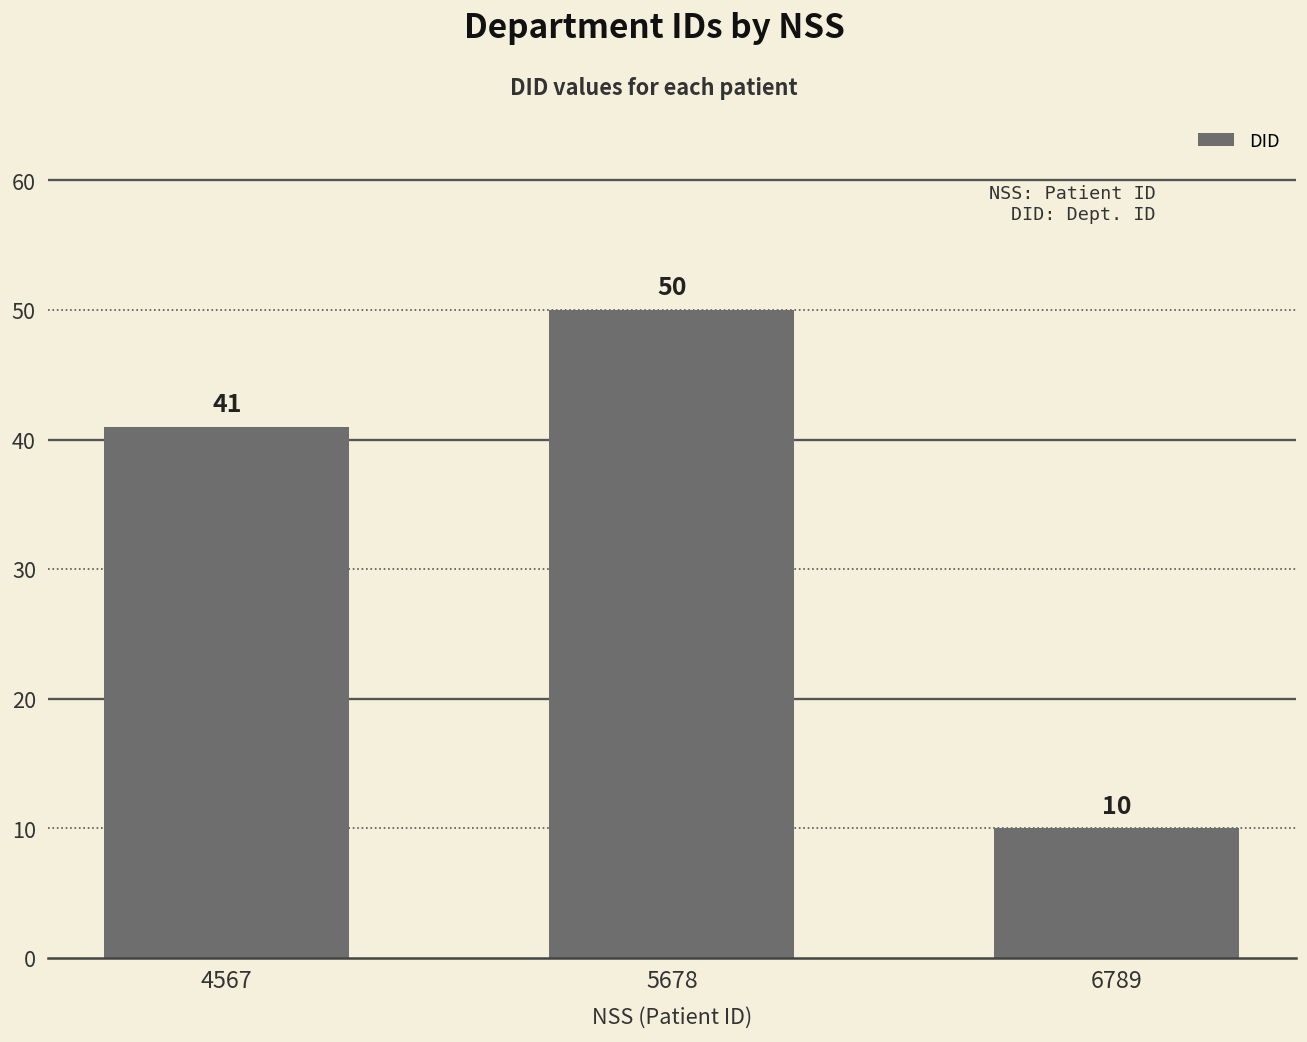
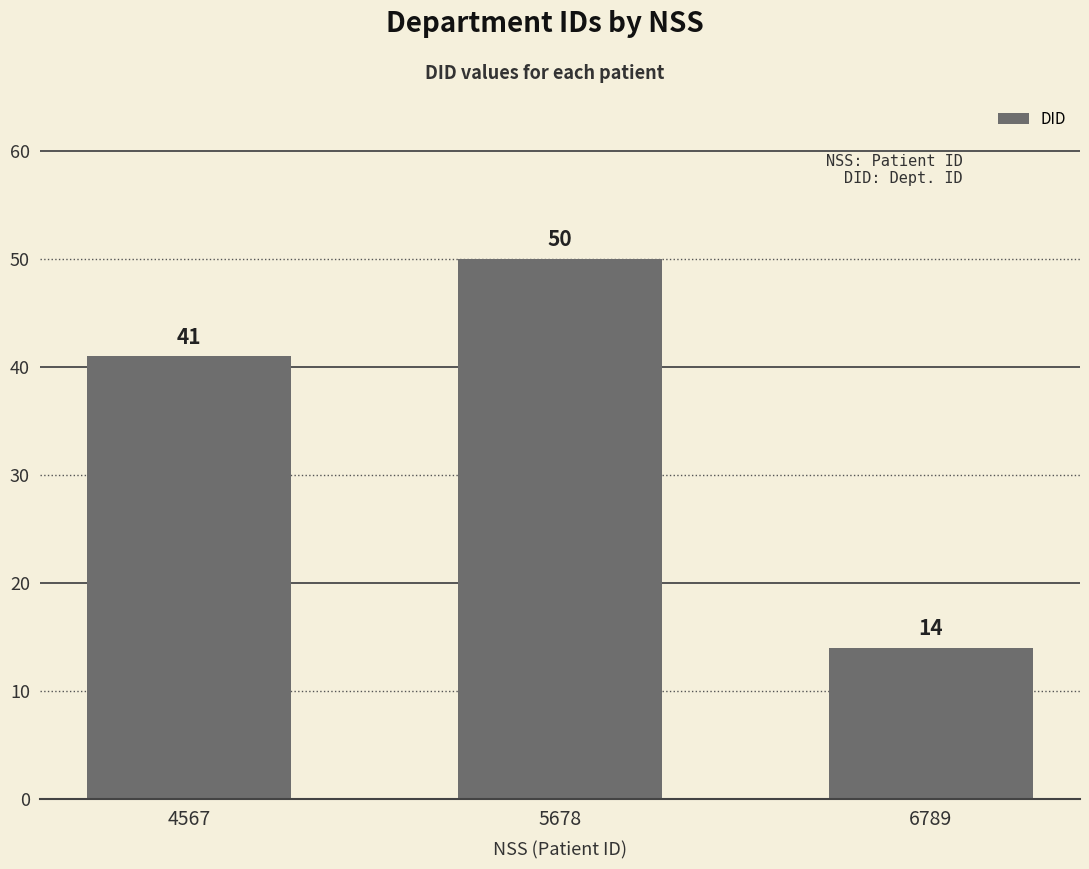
6789: 10 -> 14
